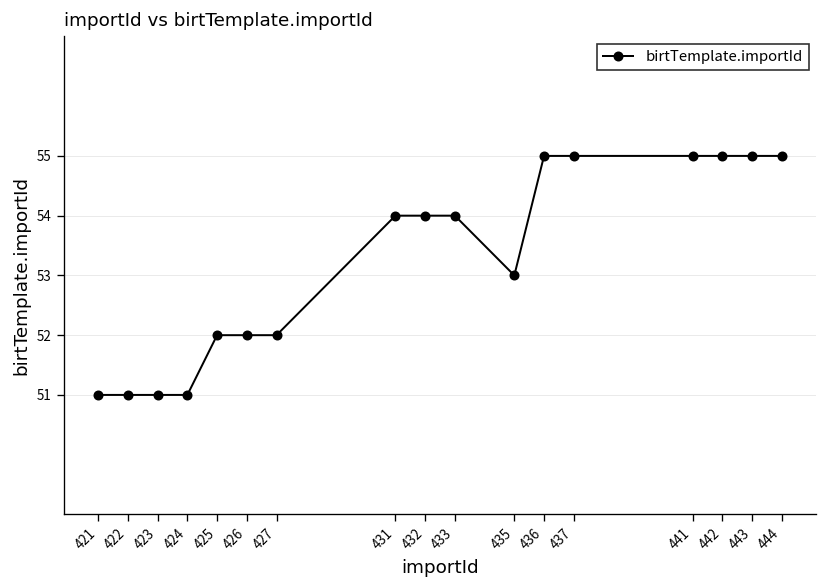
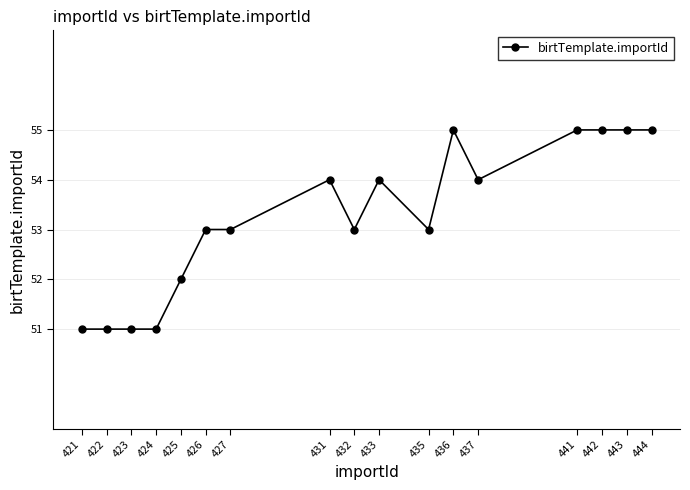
426: 52 -> 53
427: 52 -> 53
432: 54 -> 53
437: 55 -> 54
